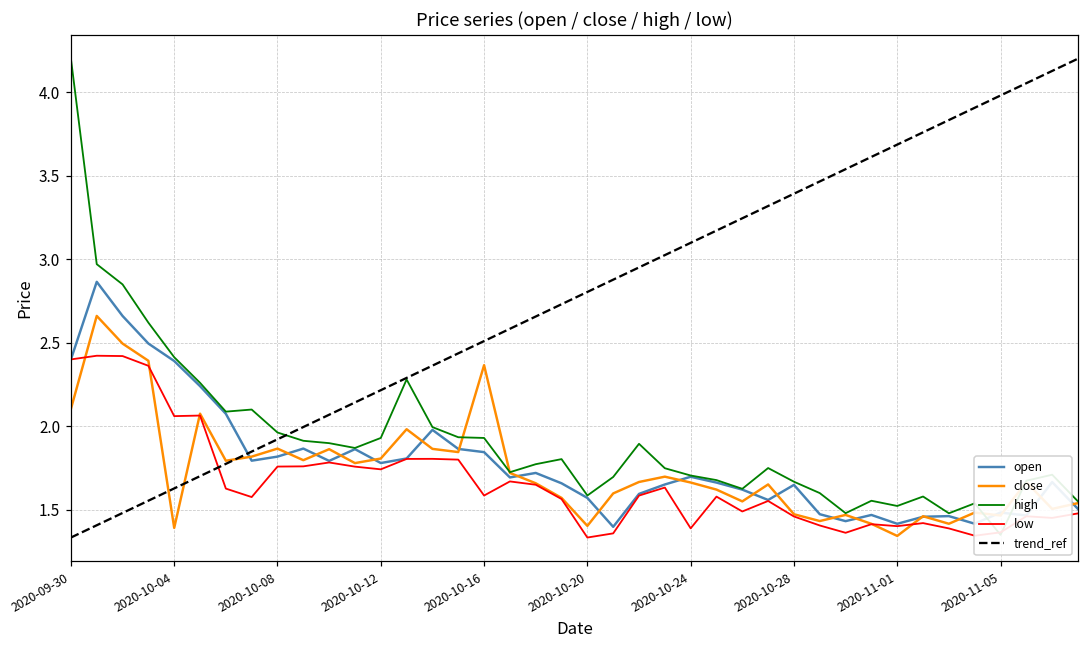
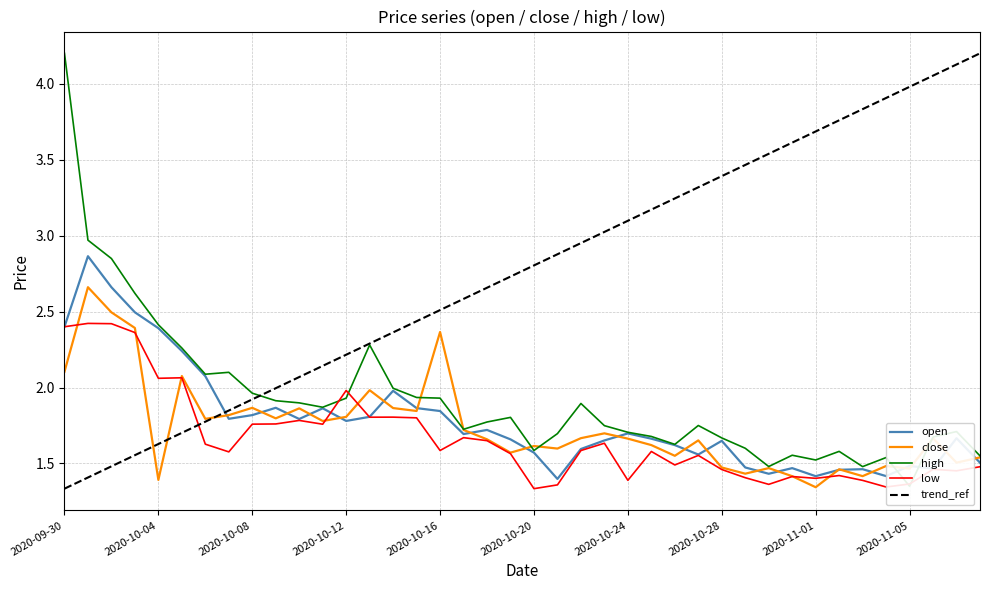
low, 2020-10-12: 1.74 -> 1.98
close, 2020-10-20: 1.40 -> 1.61
